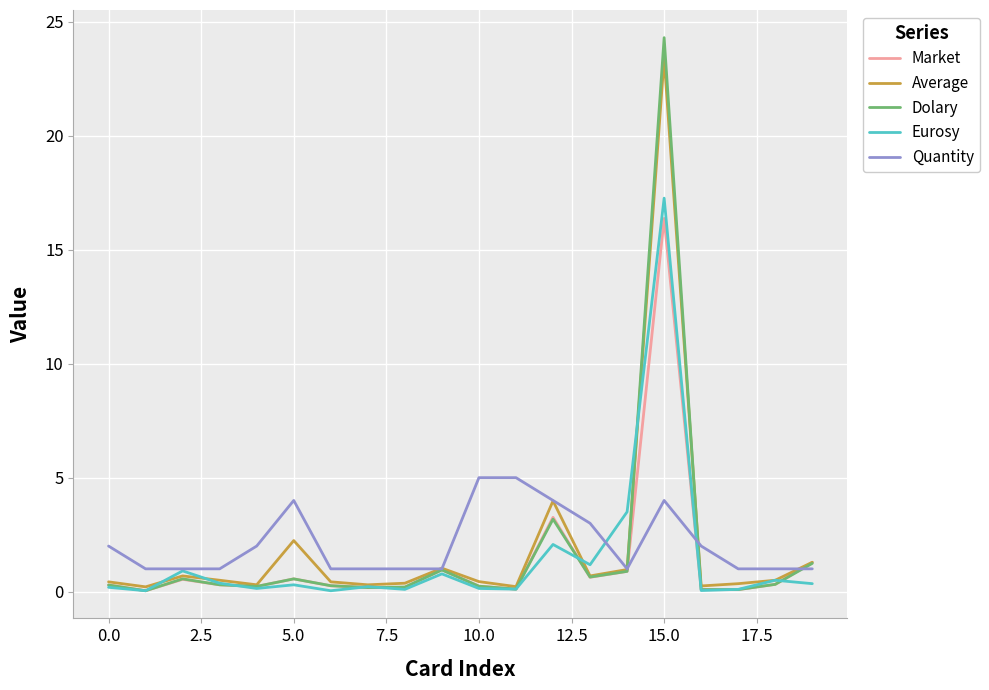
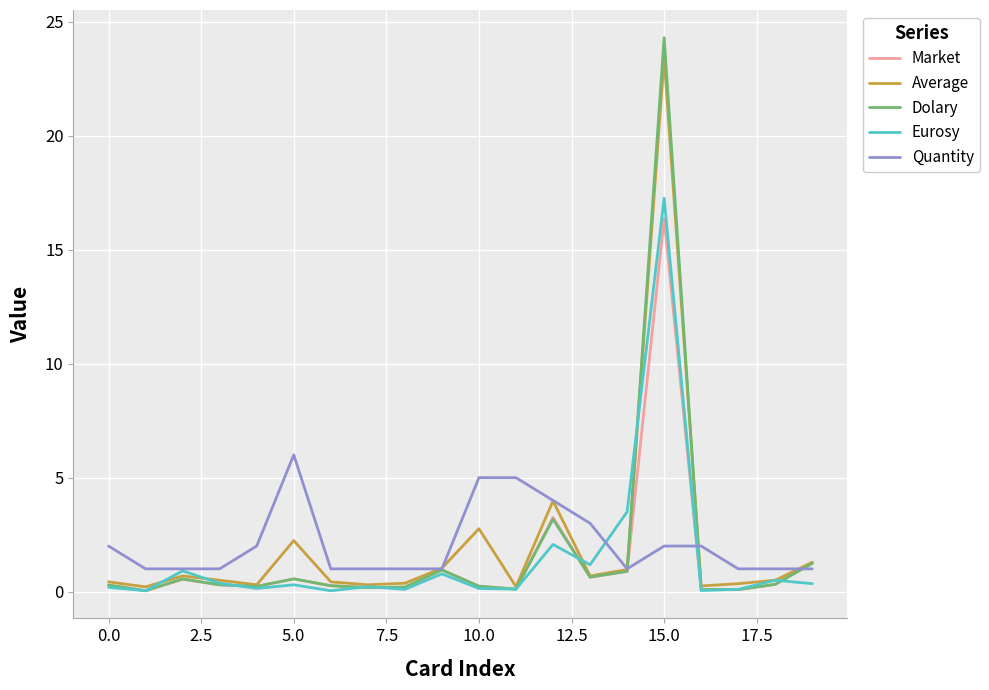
Quantity, 5.0: 4 -> 6
Average, 10.0: 0.4 -> 2.8
Quantity, 15.0: 4 -> 2
